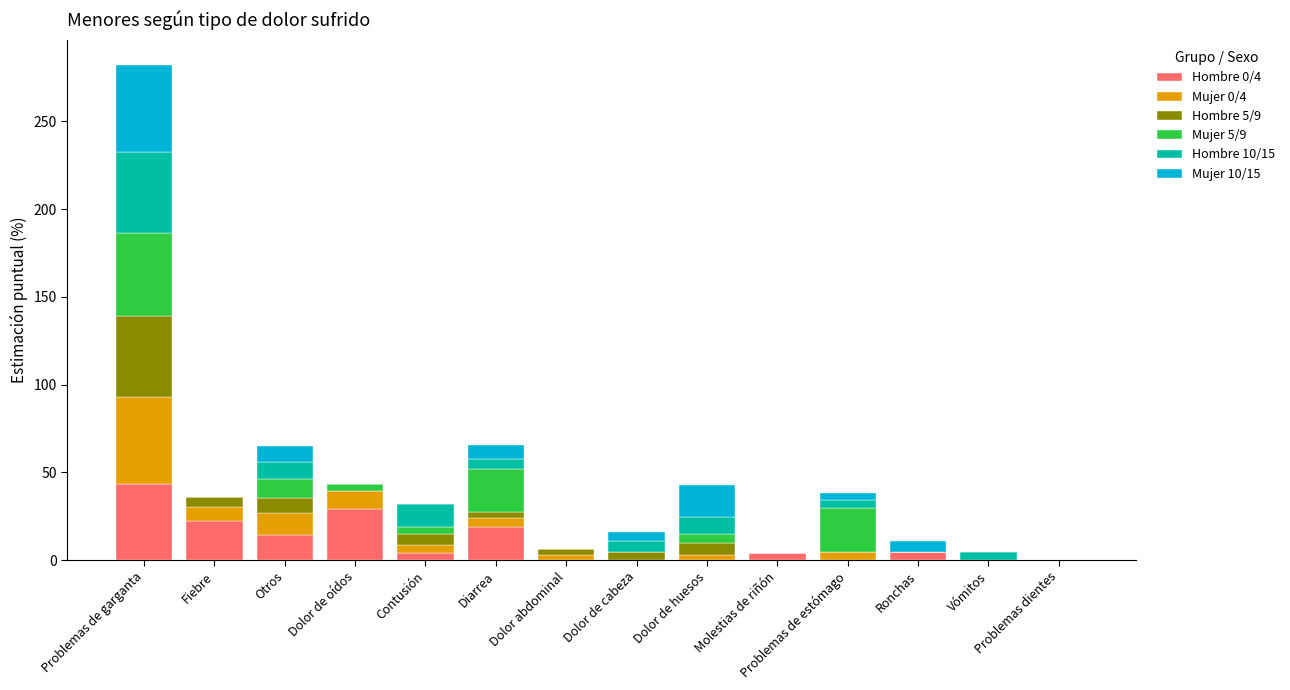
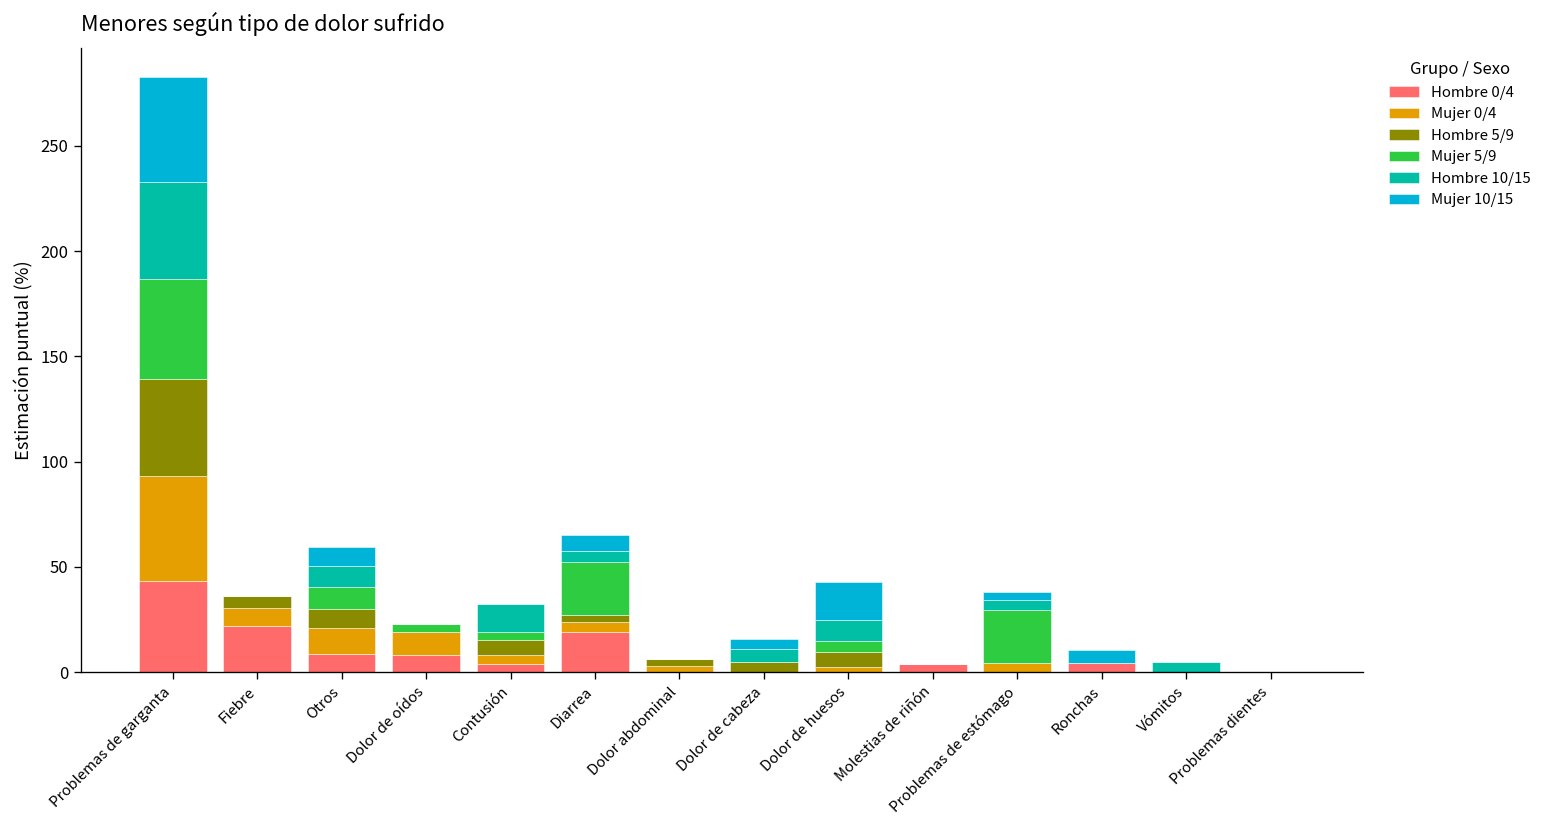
Hombre 0/4, Otros: 14 -> 9
Hombre 0/4, Dolor de oídos: 29 -> 8
